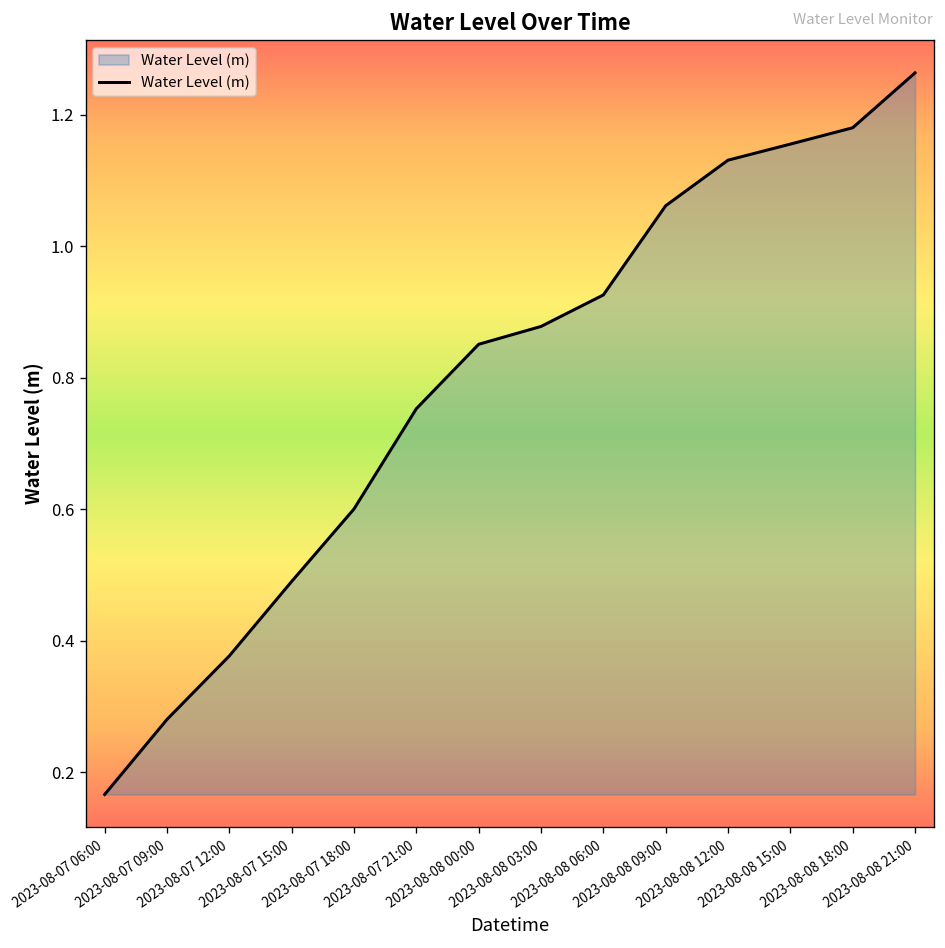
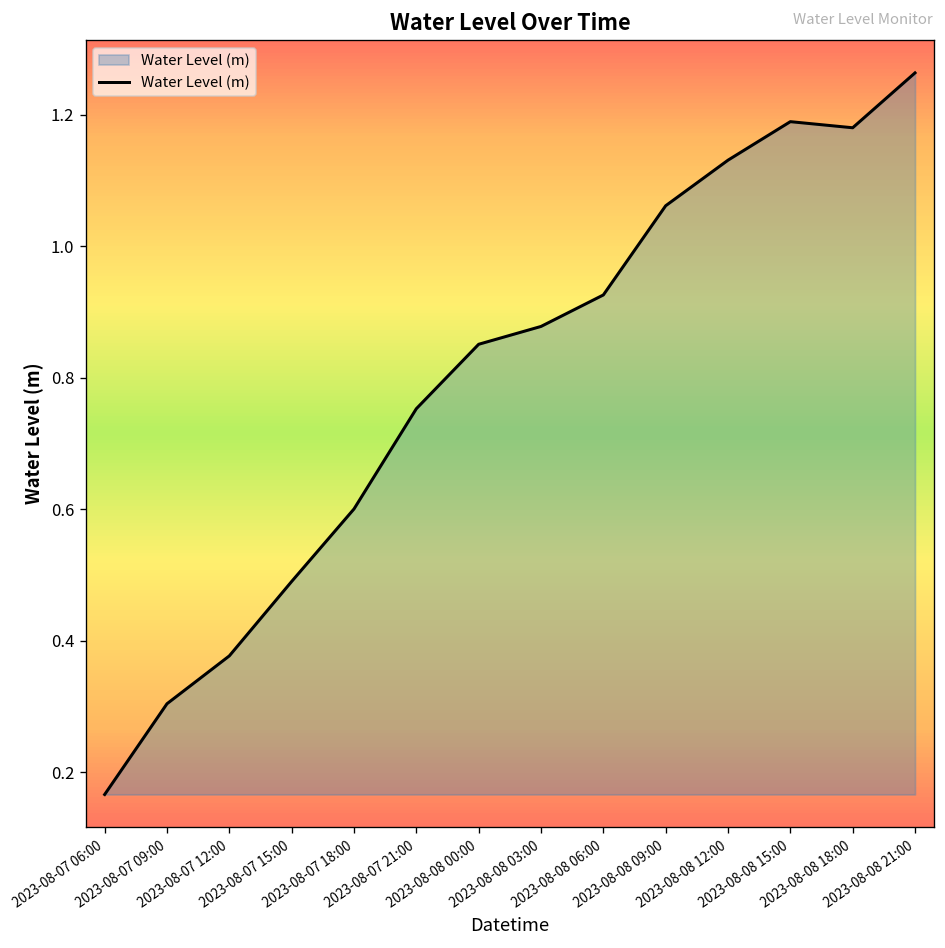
2023-08-07 09:00: 0.28 -> 0.30
2023-08-08 15:00: 1.16 -> 1.19
